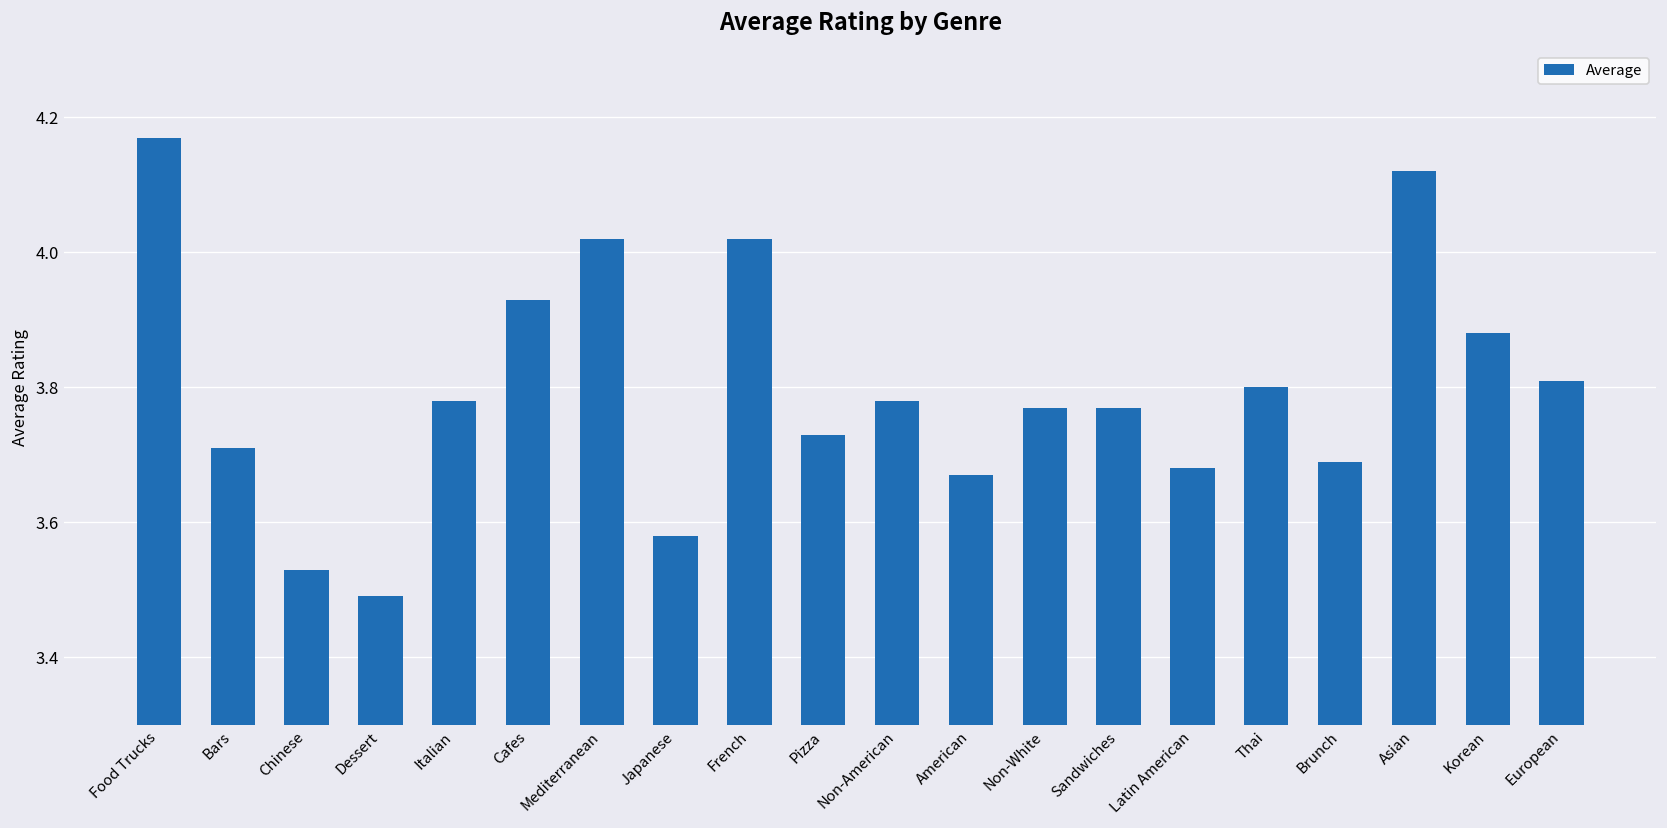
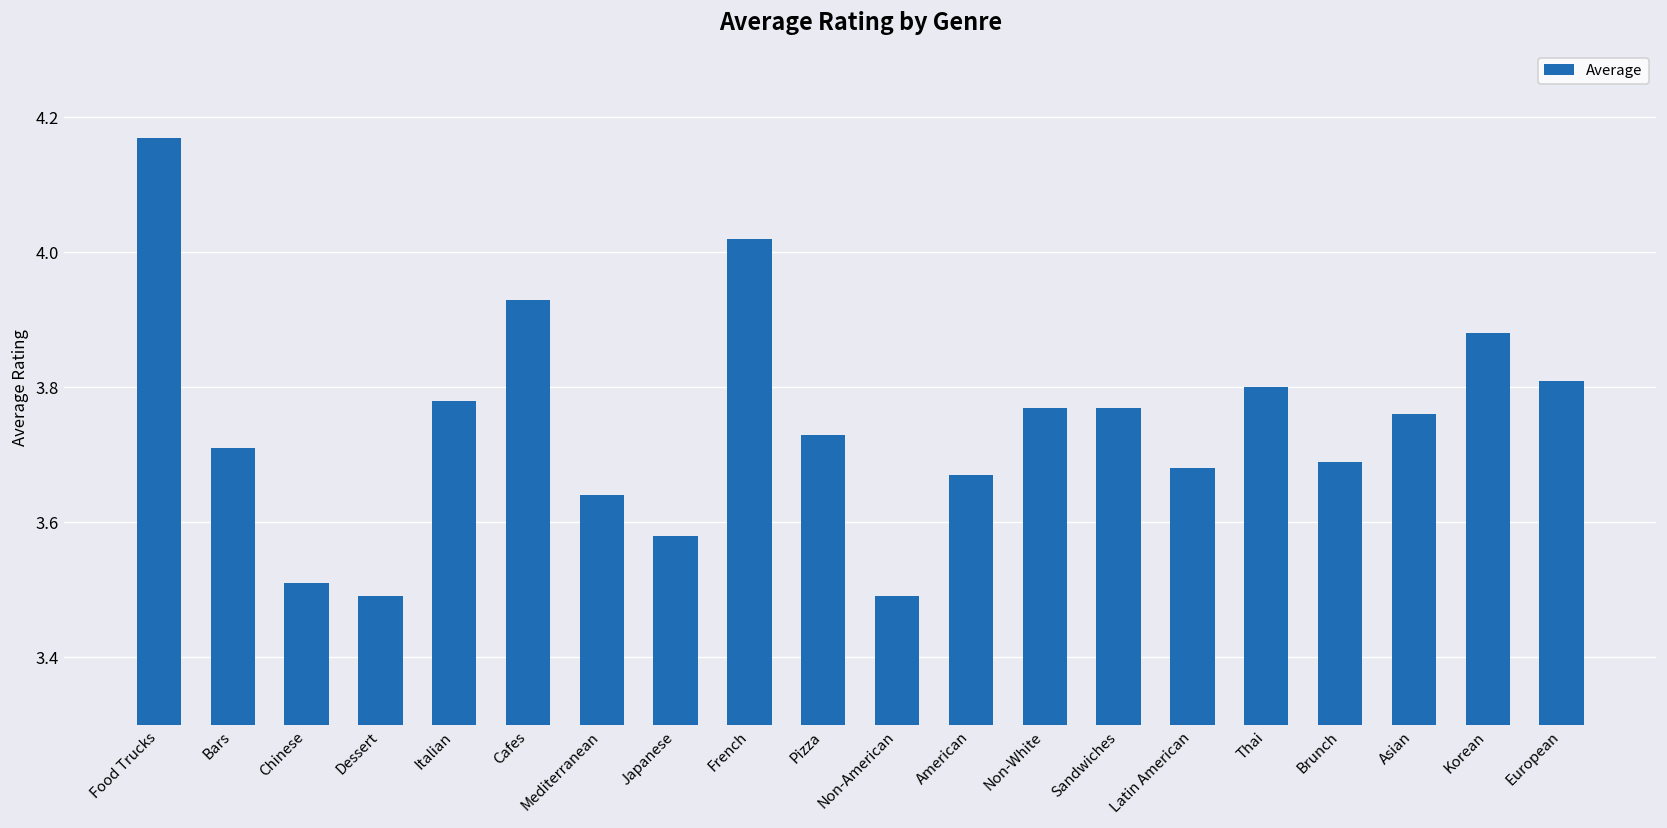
Chinese: 3.53 -> 3.51
Mediterranean: 4.02 -> 3.64
Non-American: 3.78 -> 3.49
Asian: 4.12 -> 3.76
